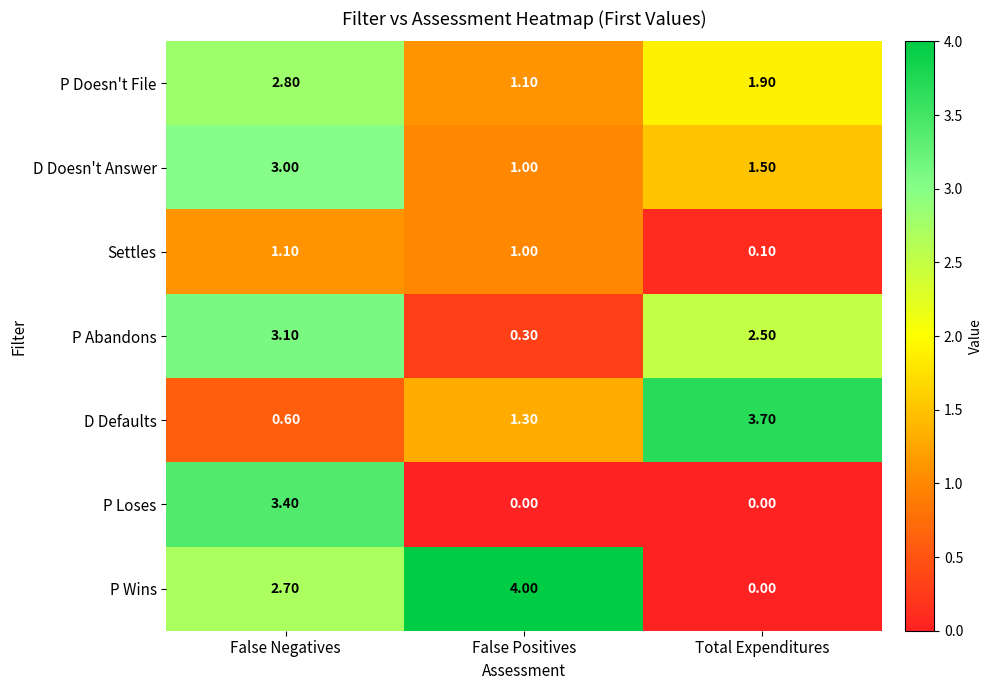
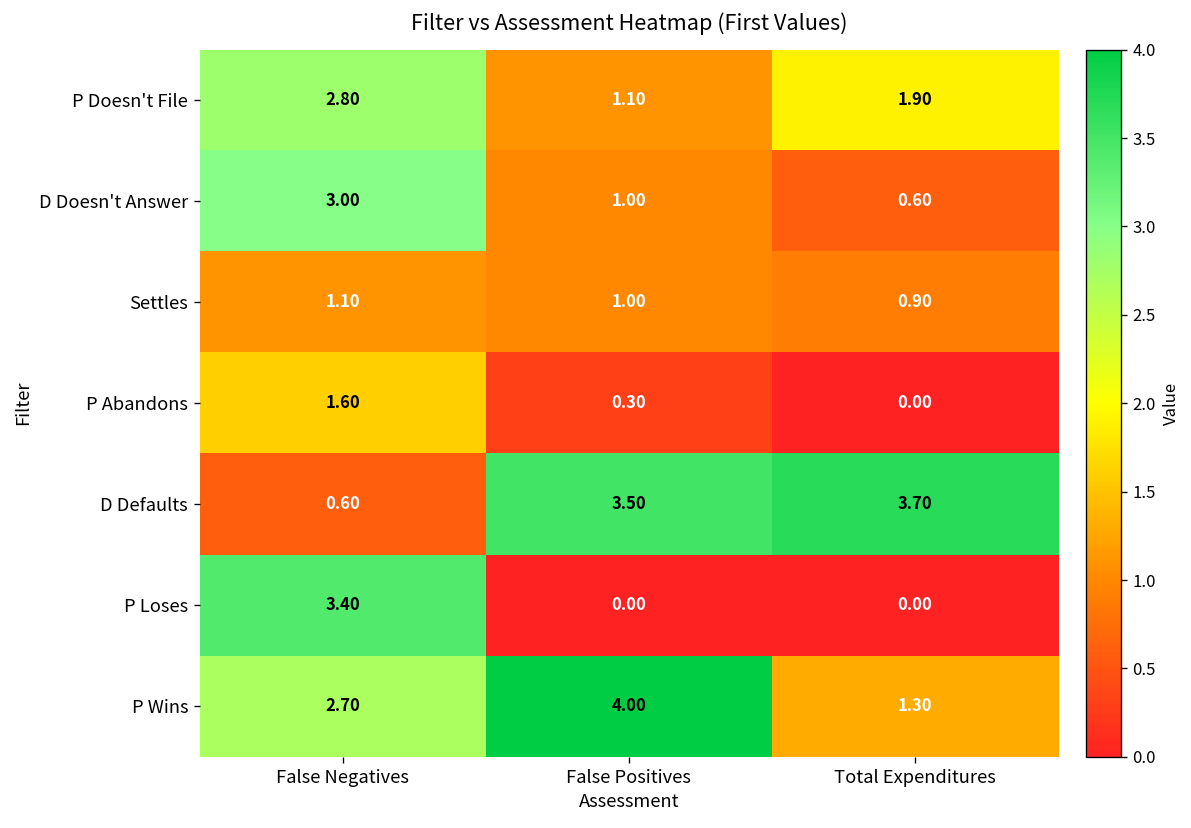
D Doesn't Answer, Total Expenditures: 1.50 -> 0.60
Settles, Total Expenditures: 0.10 -> 0.90
P Abandons, False Negatives: 3.10 -> 1.60
P Abandons, Total Expenditures: 2.50 -> 0.00
D Defaults, False Positives: 1.30 -> 3.50
P Wins, Total Expenditures: 0.00 -> 1.30
